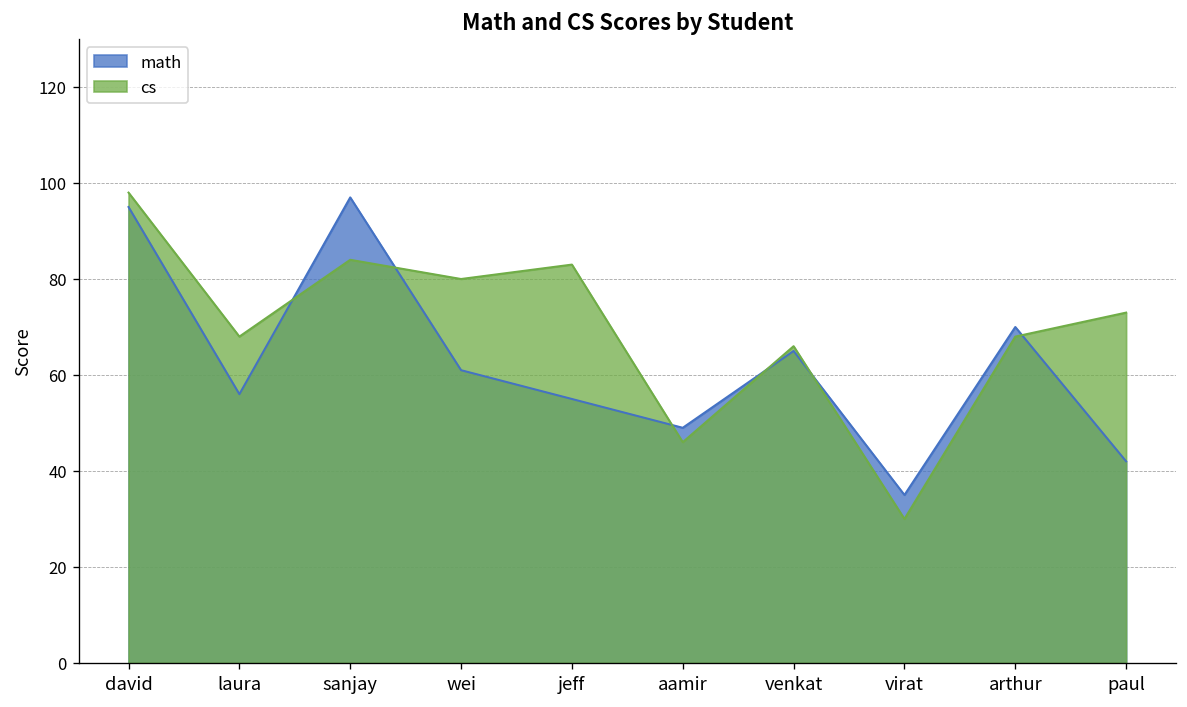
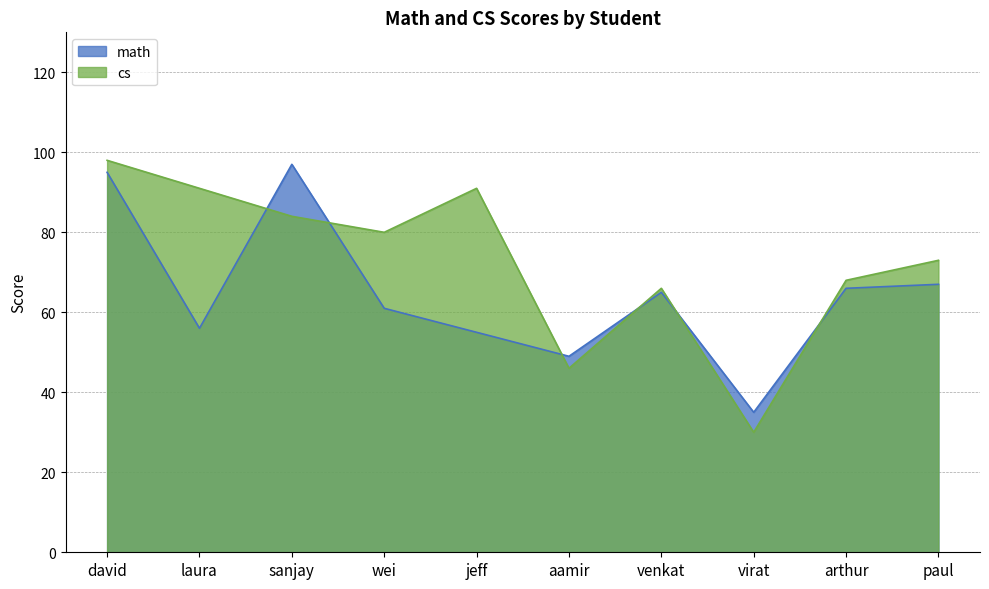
cs, laura: 68 -> 91
cs, jeff: 83 -> 91
math, arthur: 70 -> 66
math, paul: 42 -> 67
